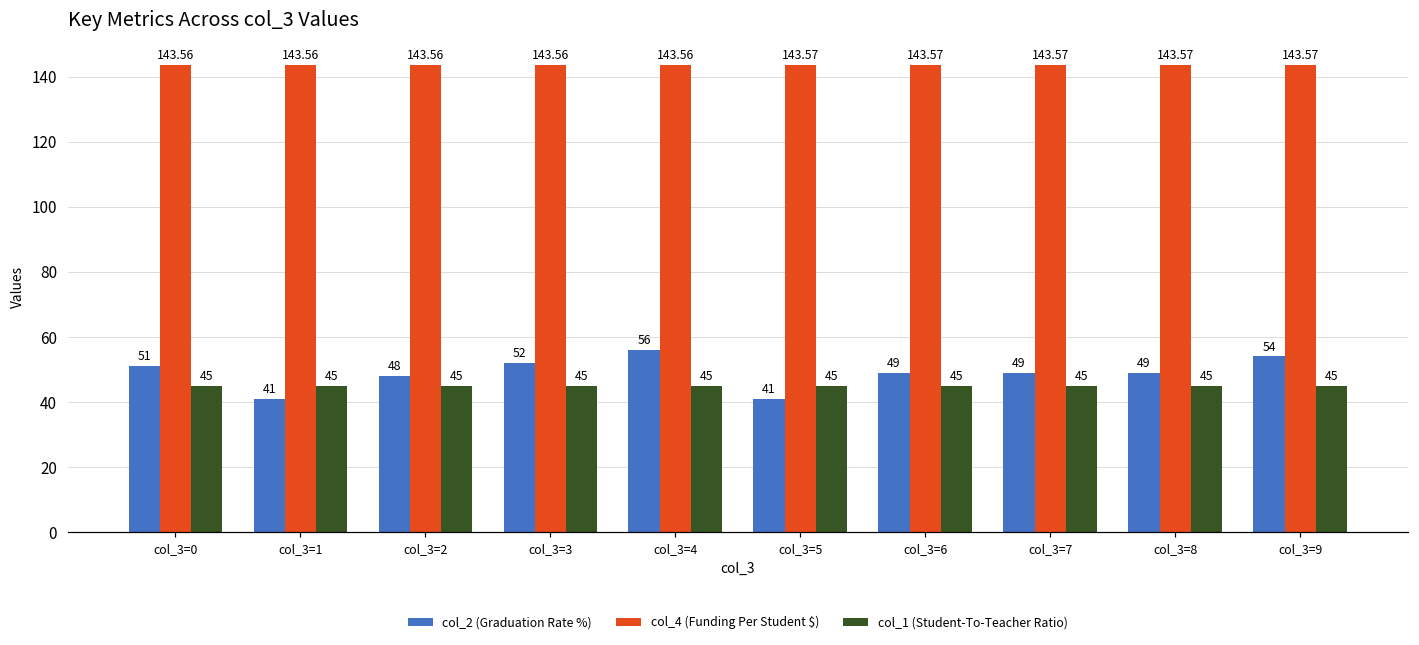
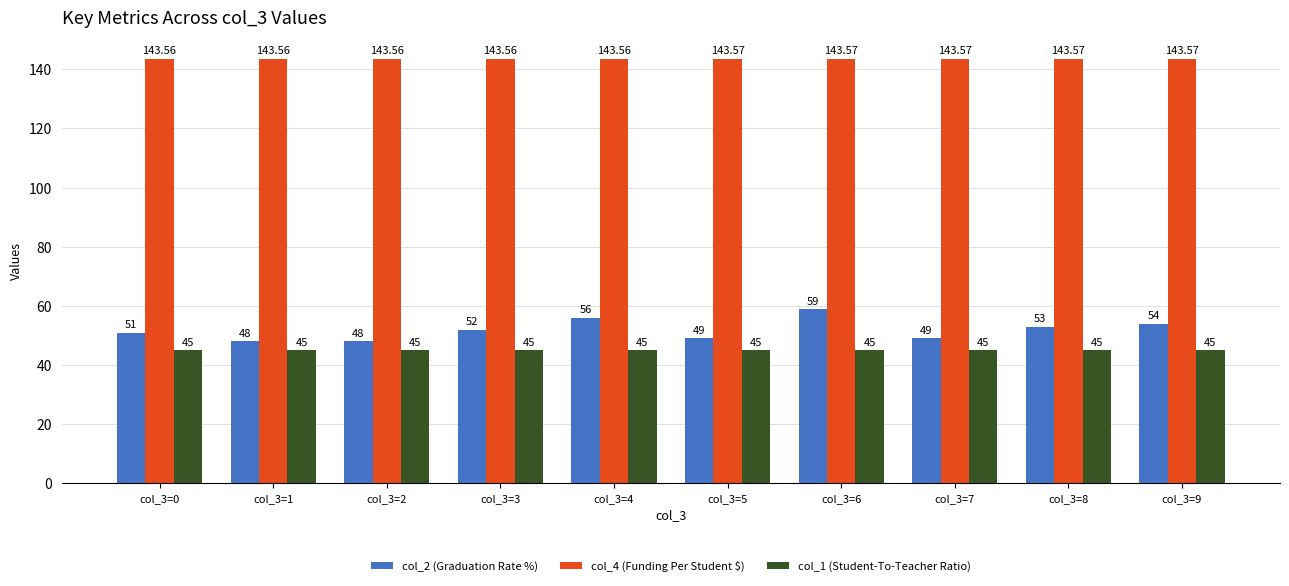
col_2 (Graduation Rate %), col_3=1: 41 -> 48
col_2 (Graduation Rate %), col_3=5: 41 -> 49
col_2 (Graduation Rate %), col_3=6: 49 -> 59
col_2 (Graduation Rate %), col_3=8: 49 -> 53
